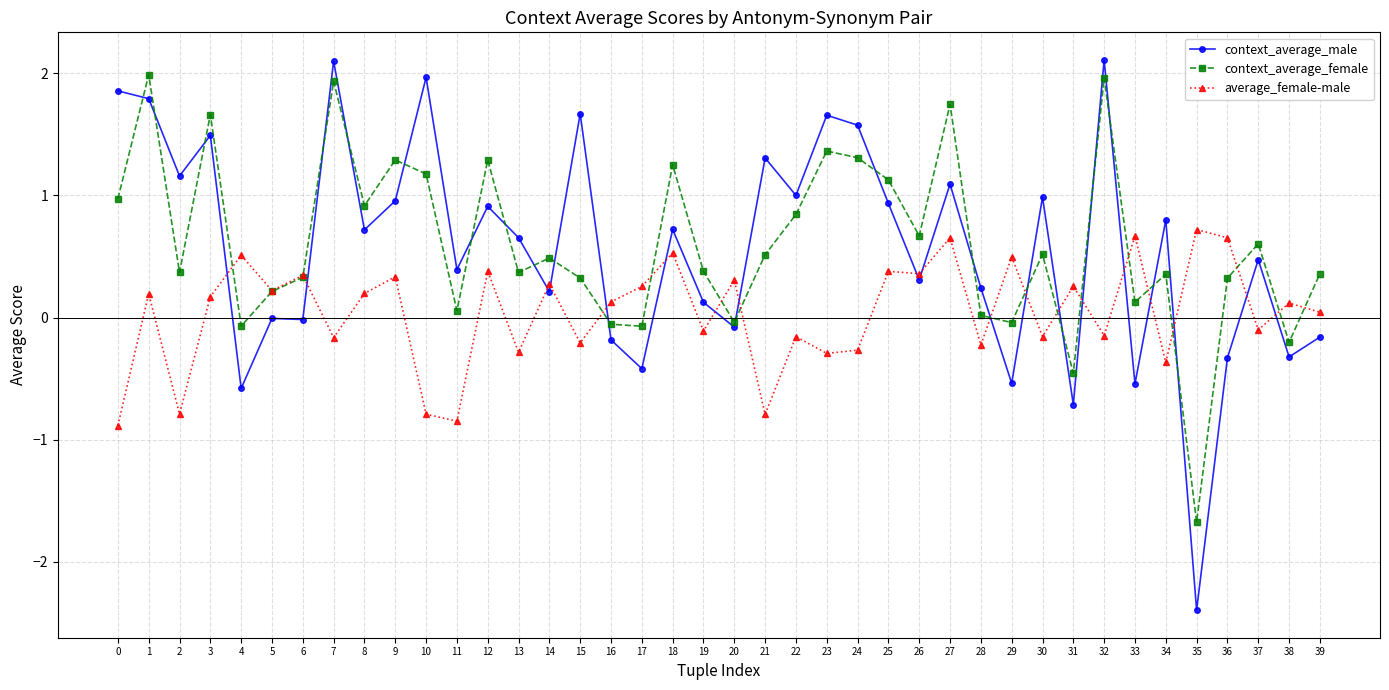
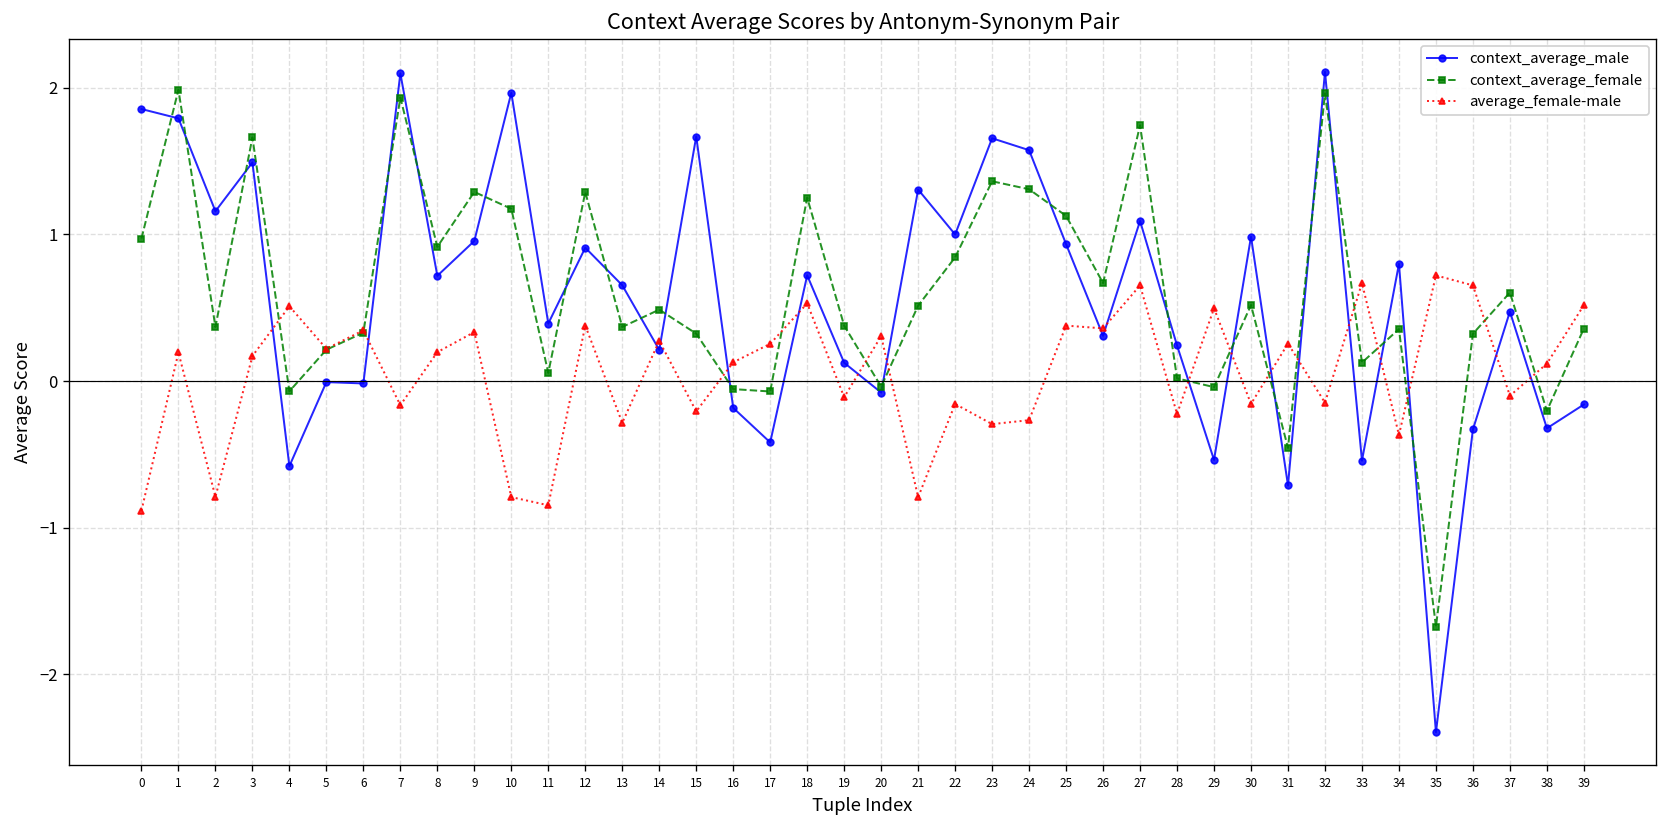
average_female-male, 39: 0.04 -> 0.52
